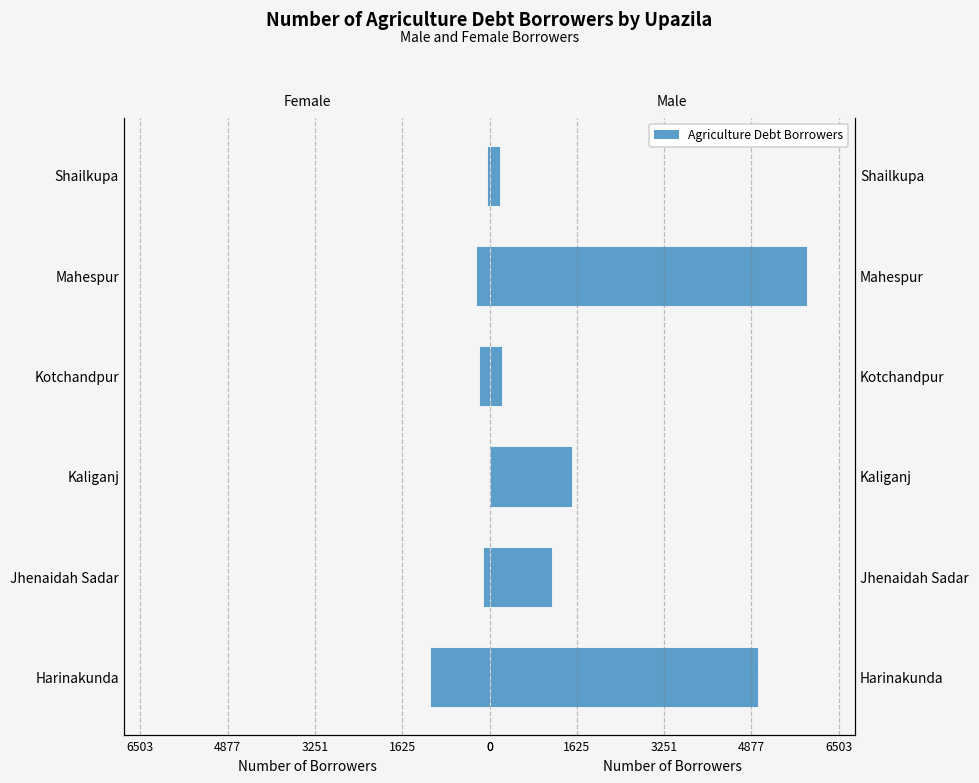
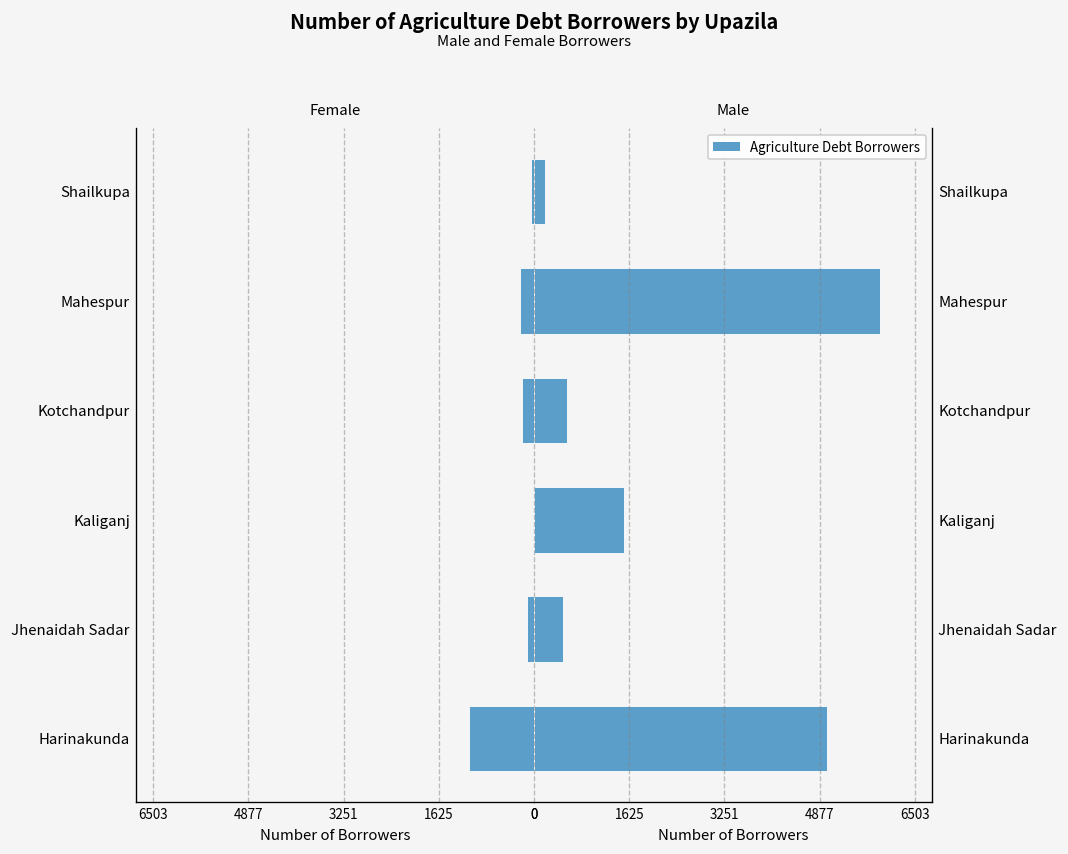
Male, Kotchandpur: 200 -> 600
Male, Jhenaidah Sadar: 1200 -> 500
